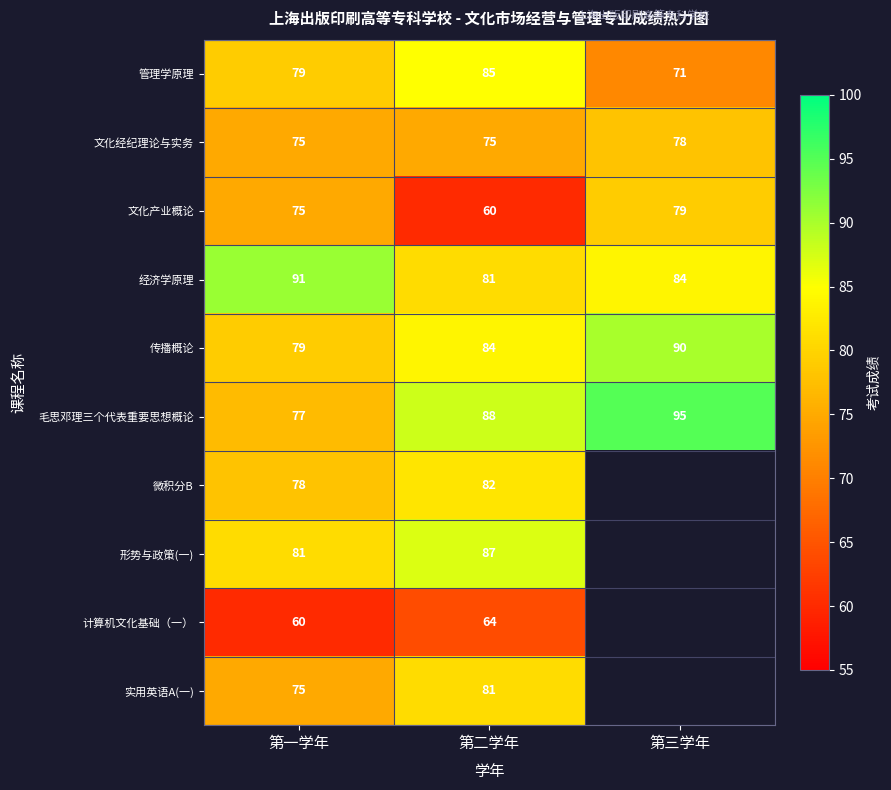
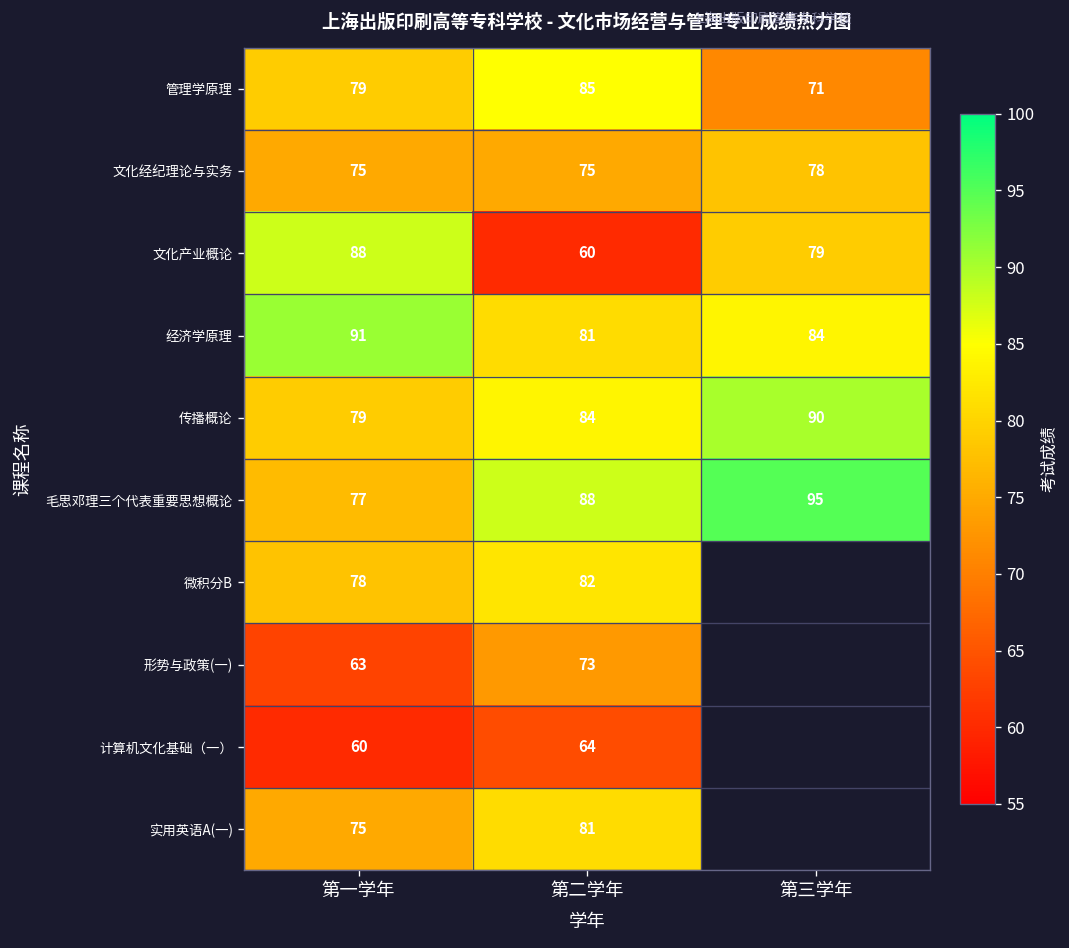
文化产业概论, 第一学年: 75 -> 88
形势与政策(一), 第一学年: 81 -> 63
形势与政策(一), 第二学年: 87 -> 73
